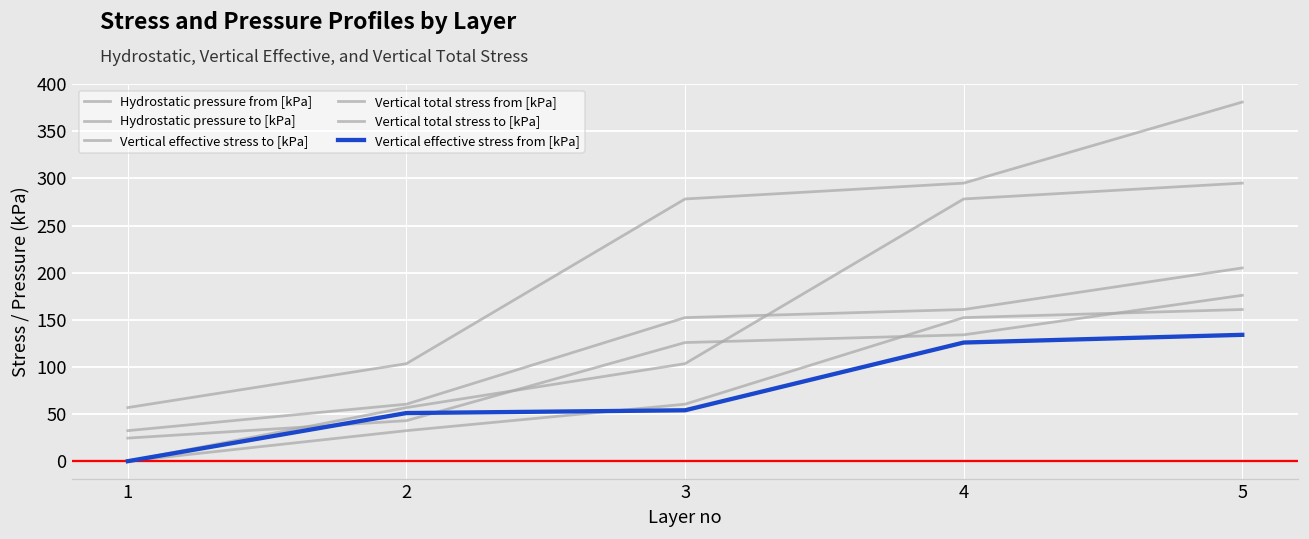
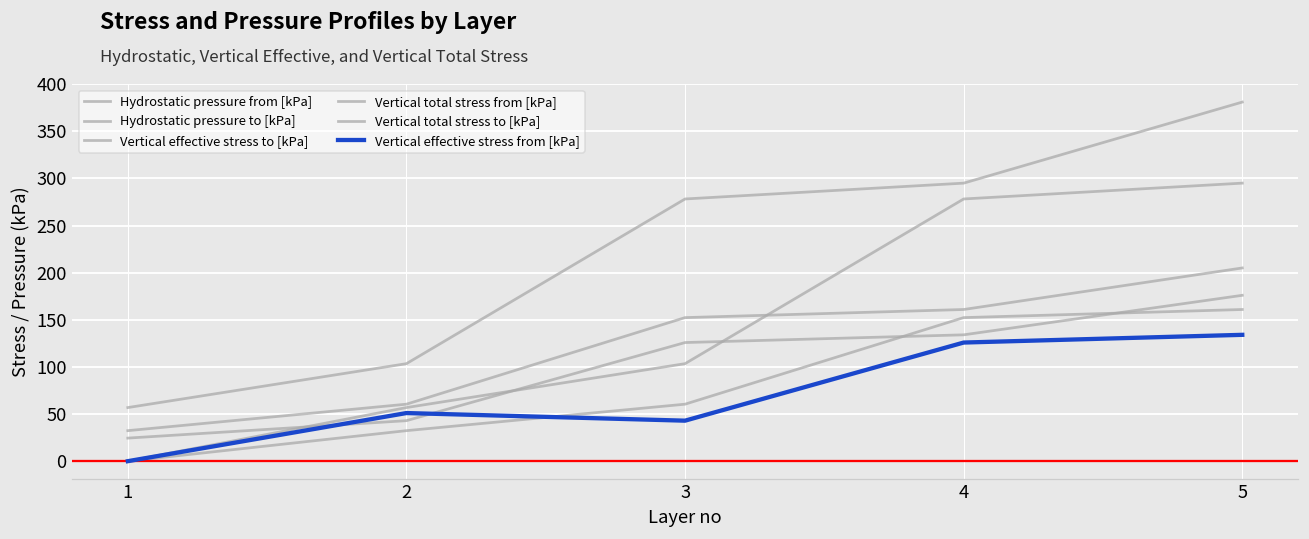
Vertical effective stress from [kPa], 3: 50 -> 40
